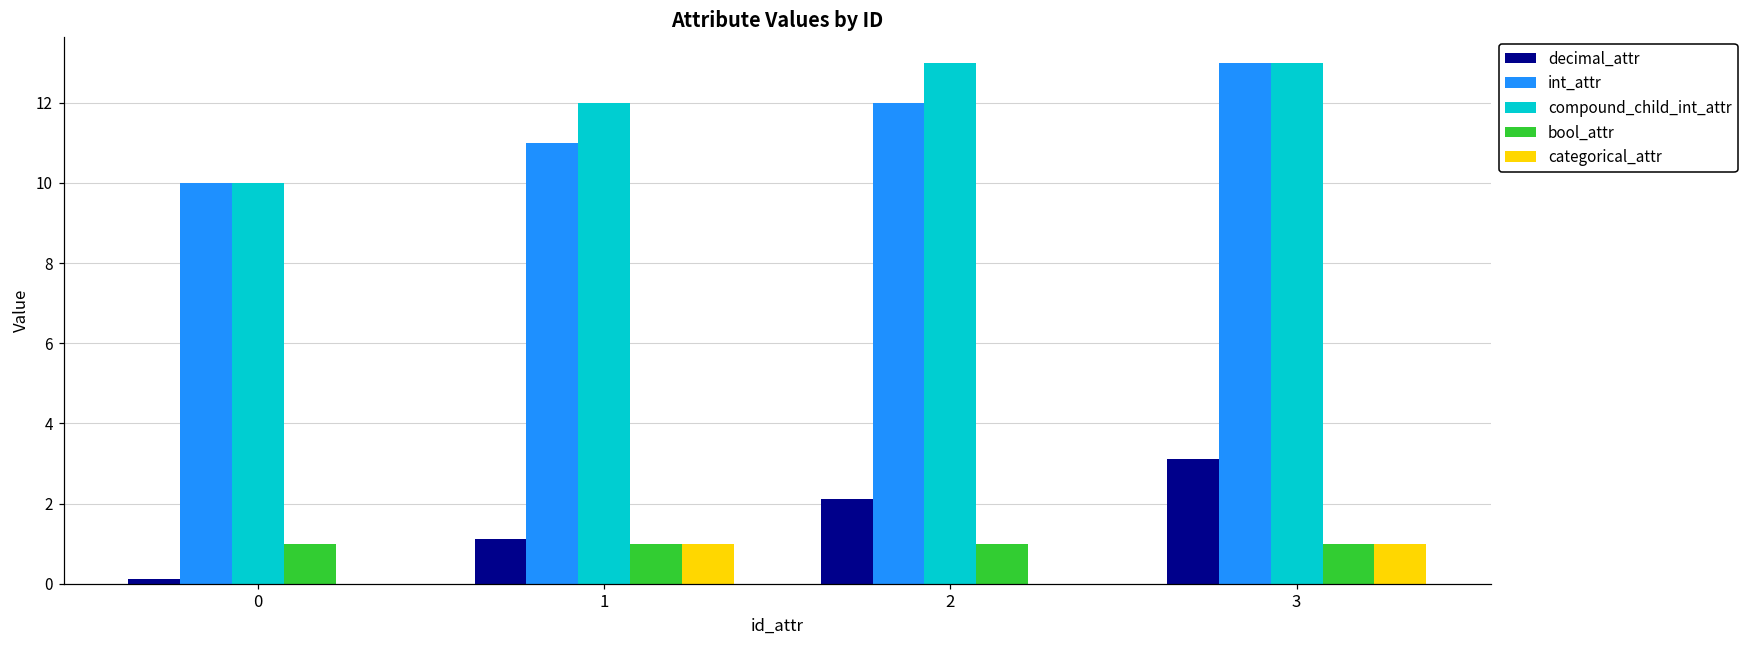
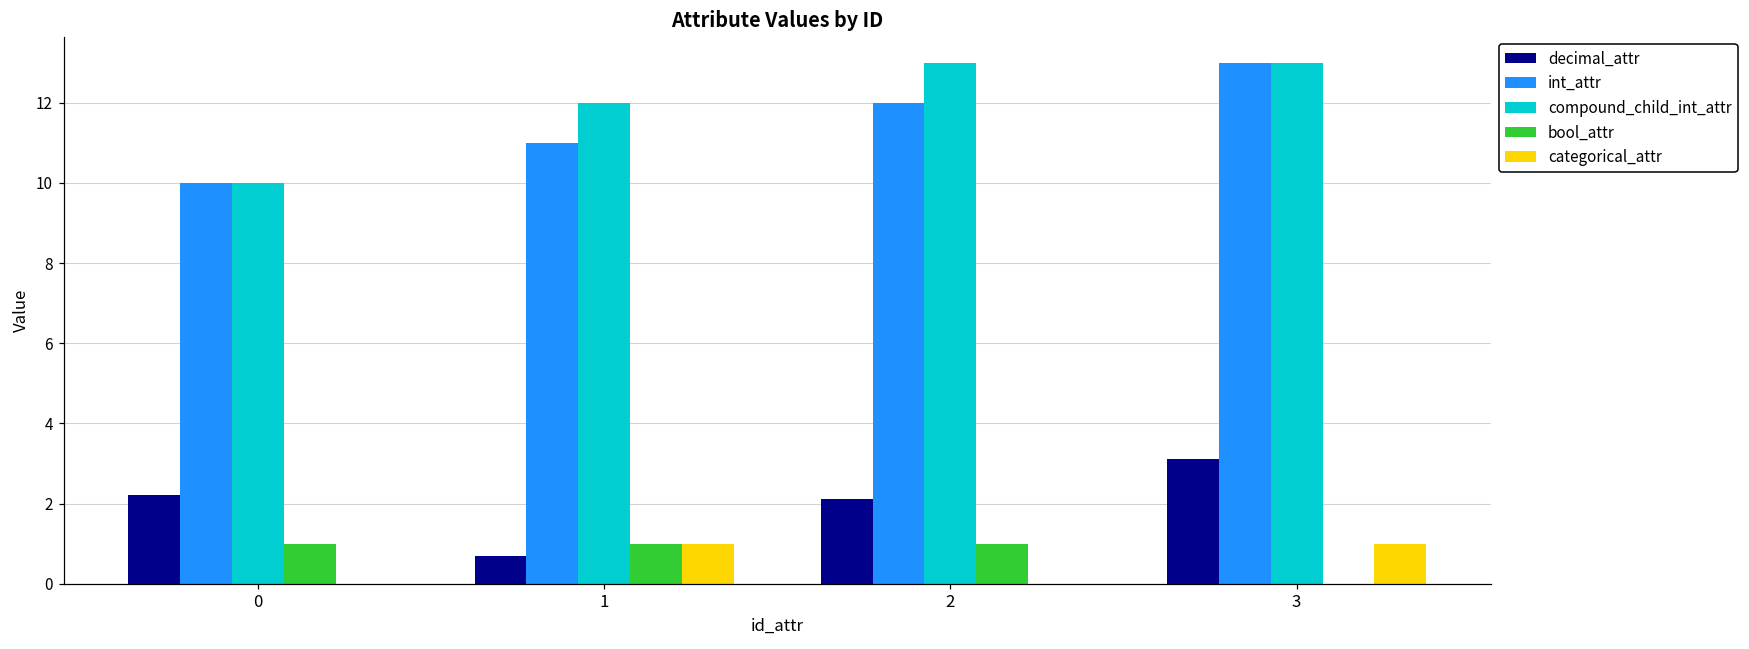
decimal_attr, 0: 0.1 -> 2.2
decimal_attr, 1: 1.1 -> 0.7
bool_attr, 3: 1 -> 0
